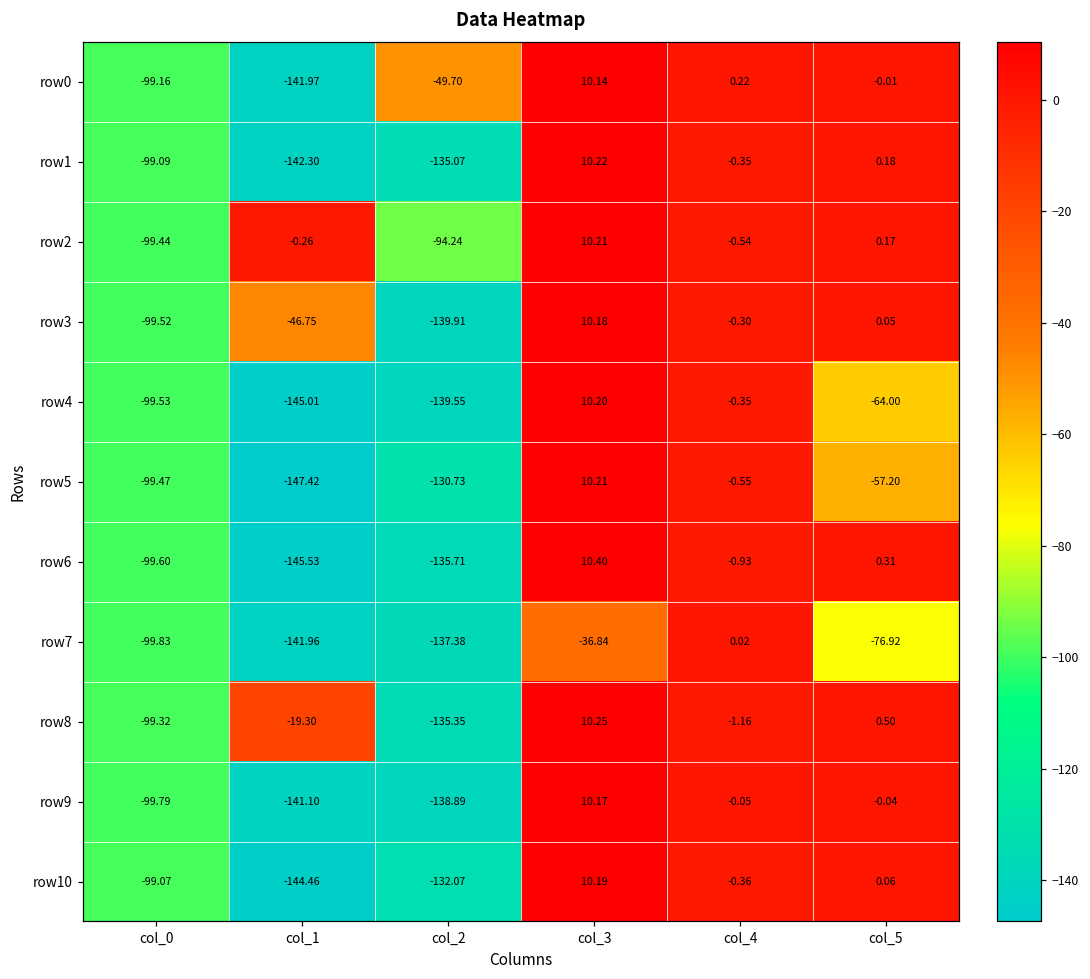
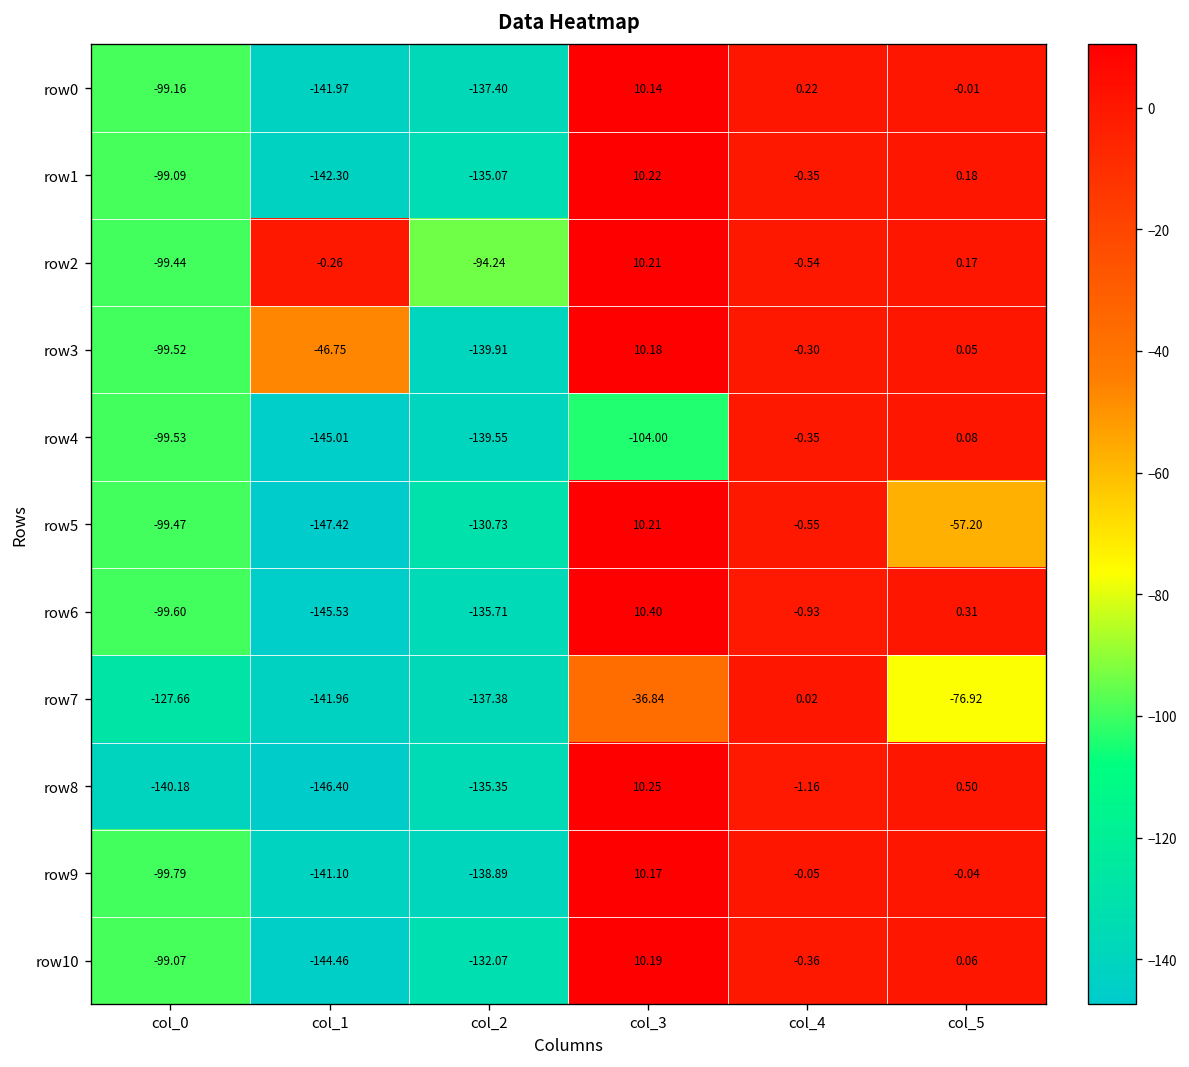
row0, col_2: -49.70 -> -137.40
row4, col_3: 10.20 -> -104.00
row4, col_5: -64.00 -> 0.08
row7, col_0: -99.83 -> -127.66
row8, col_0: -99.32 -> -140.18
row8, col_1: -19.30 -> -146.40
